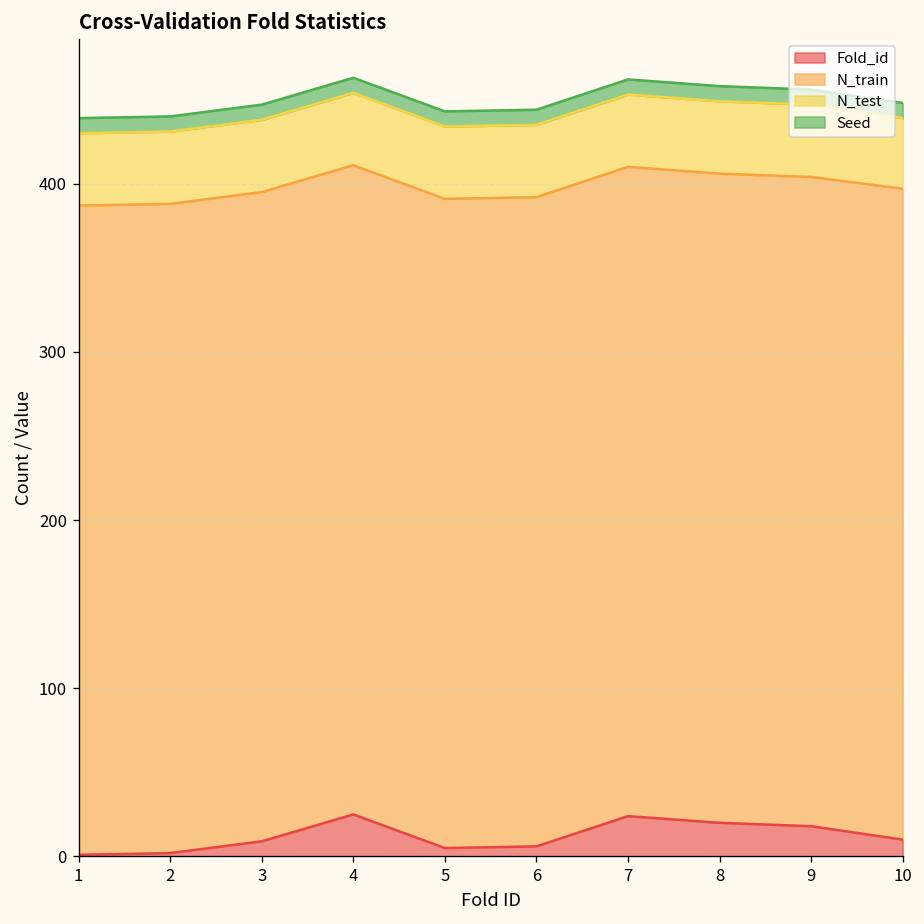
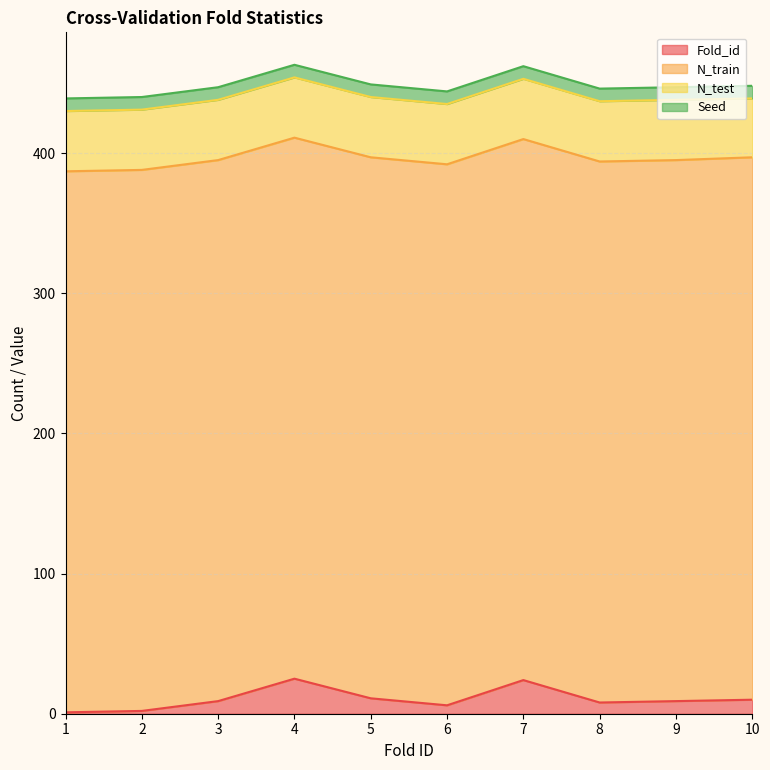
Fold_id, 5: 5 -> 11
Fold_id, 8: 20 -> 8
Fold_id, 9: 18 -> 9
